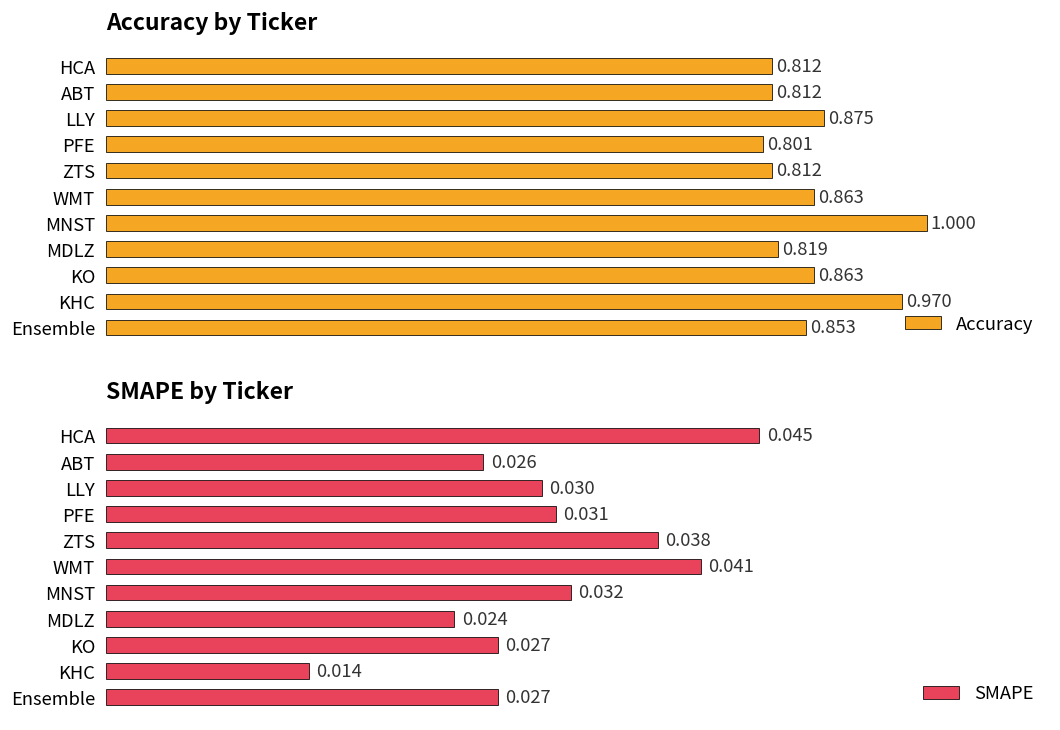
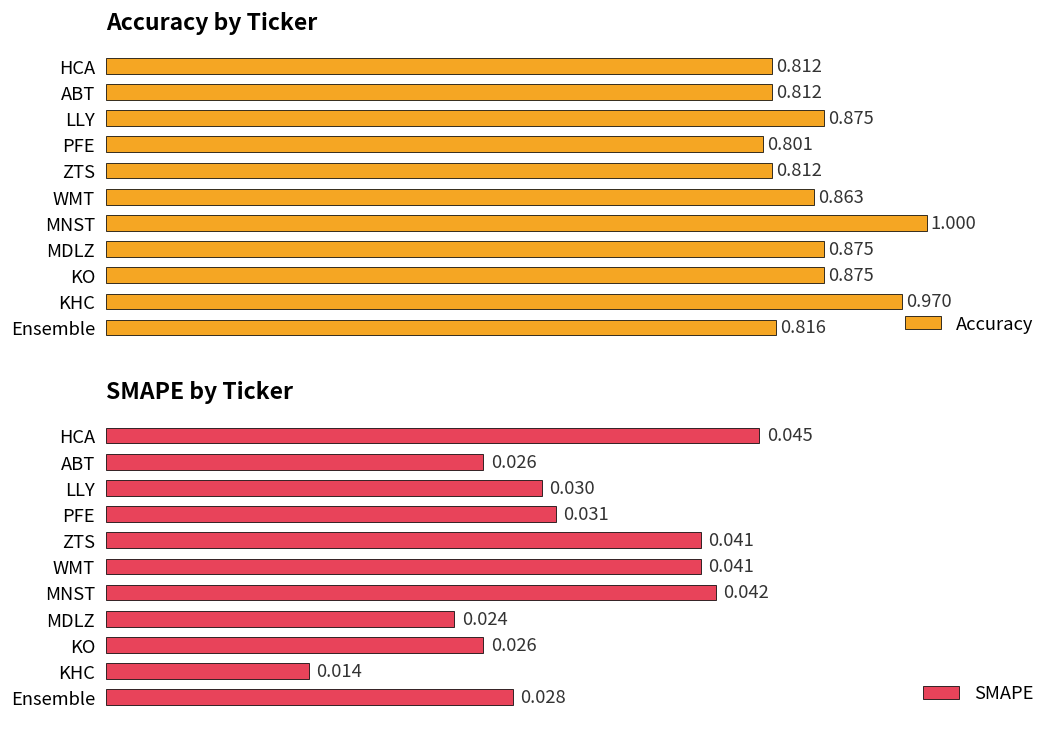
Accuracy by Ticker, MDLZ: 0.819 -> 0.875
Accuracy by Ticker, KO: 0.863 -> 0.875
Accuracy by Ticker, Ensemble: 0.853 -> 0.816
SMAPE by Ticker, ZTS: 0.038 -> 0.041
SMAPE by Ticker, MNST: 0.032 -> 0.042
SMAPE by Ticker, KO: 0.027 -> 0.026
SMAPE by Ticker, Ensemble: 0.027 -> 0.028
